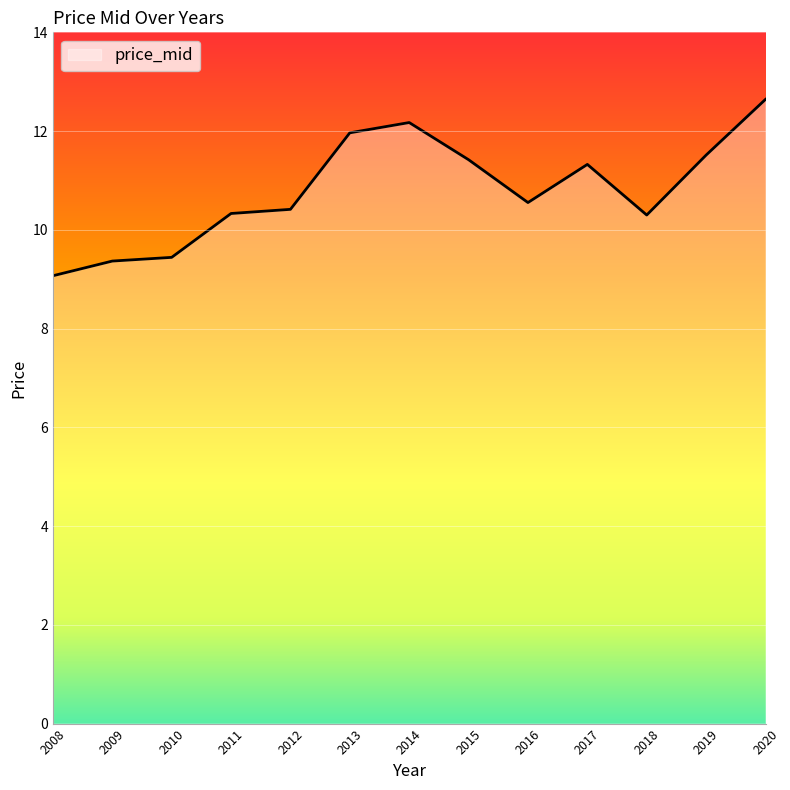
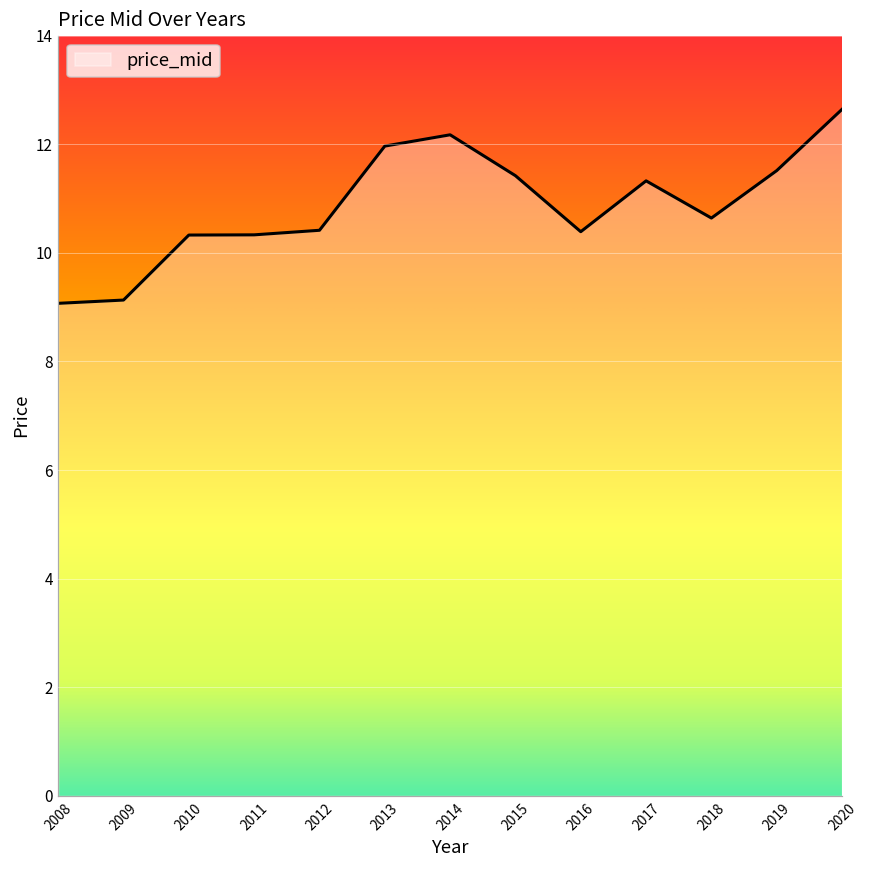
2009: 9.4 -> 9.1
2010: 9.4 -> 10.3
2016: 10.6 -> 10.4
2018: 10.3 -> 10.6
